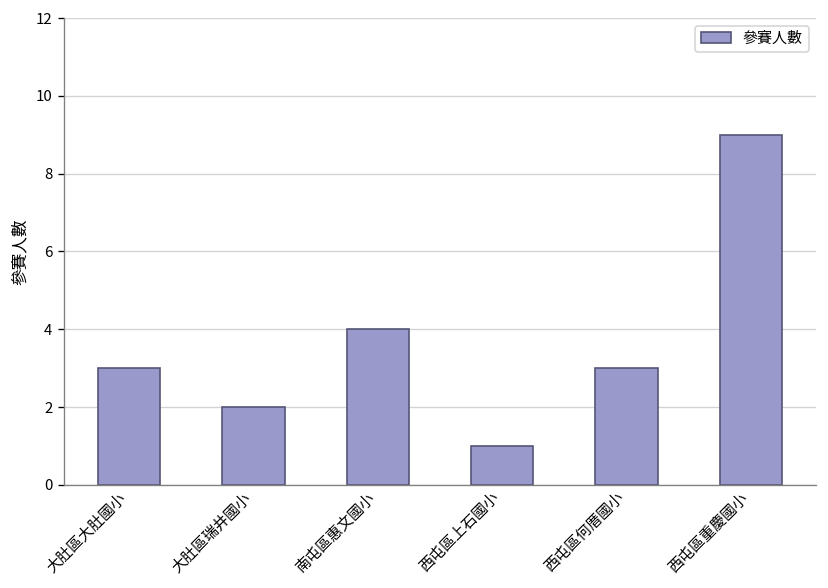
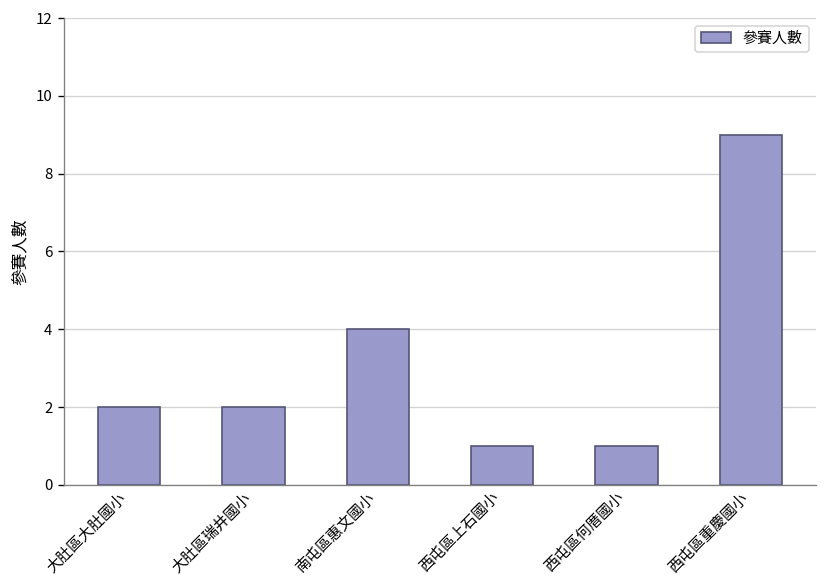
大肚區大肚國小: 3 -> 2
西屯區何厝國小: 3 -> 1
